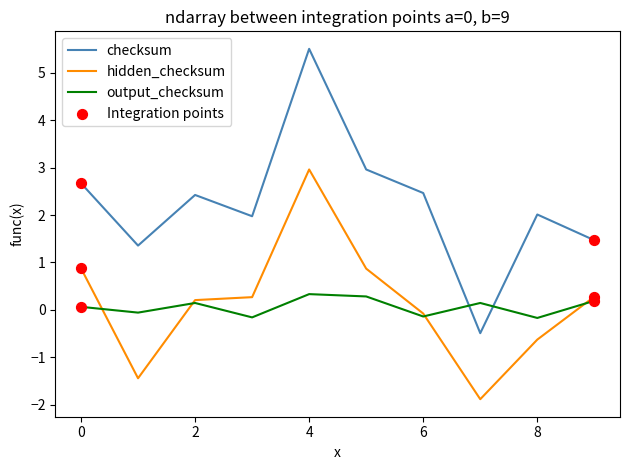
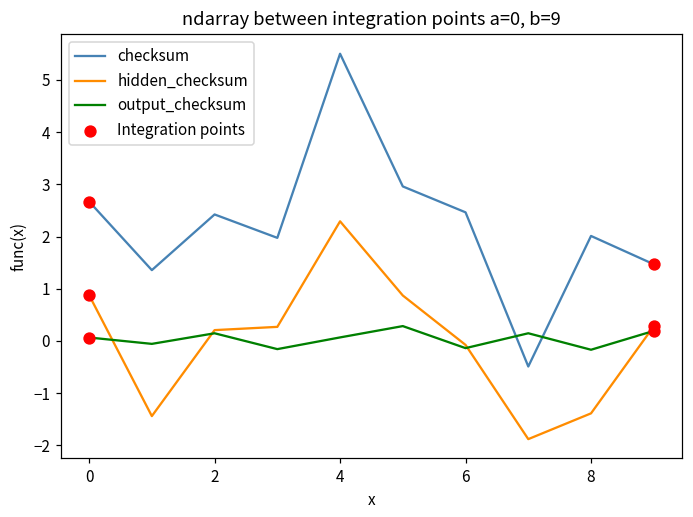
hidden_checksum, 4: 3.0 -> 2.3
output_checksum, 4: 0.3 -> 0.1
hidden_checksum, 8: -0.6 -> -1.4
